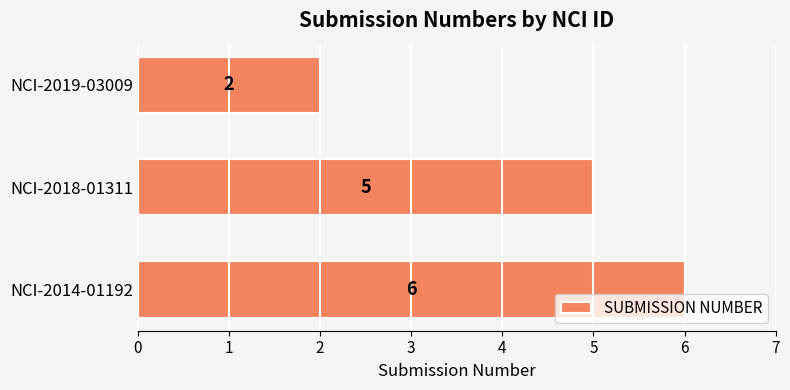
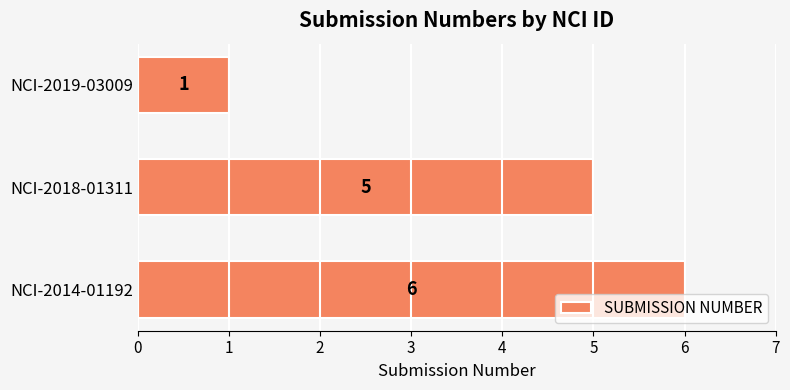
NCI-2019-03009: 2 -> 1
